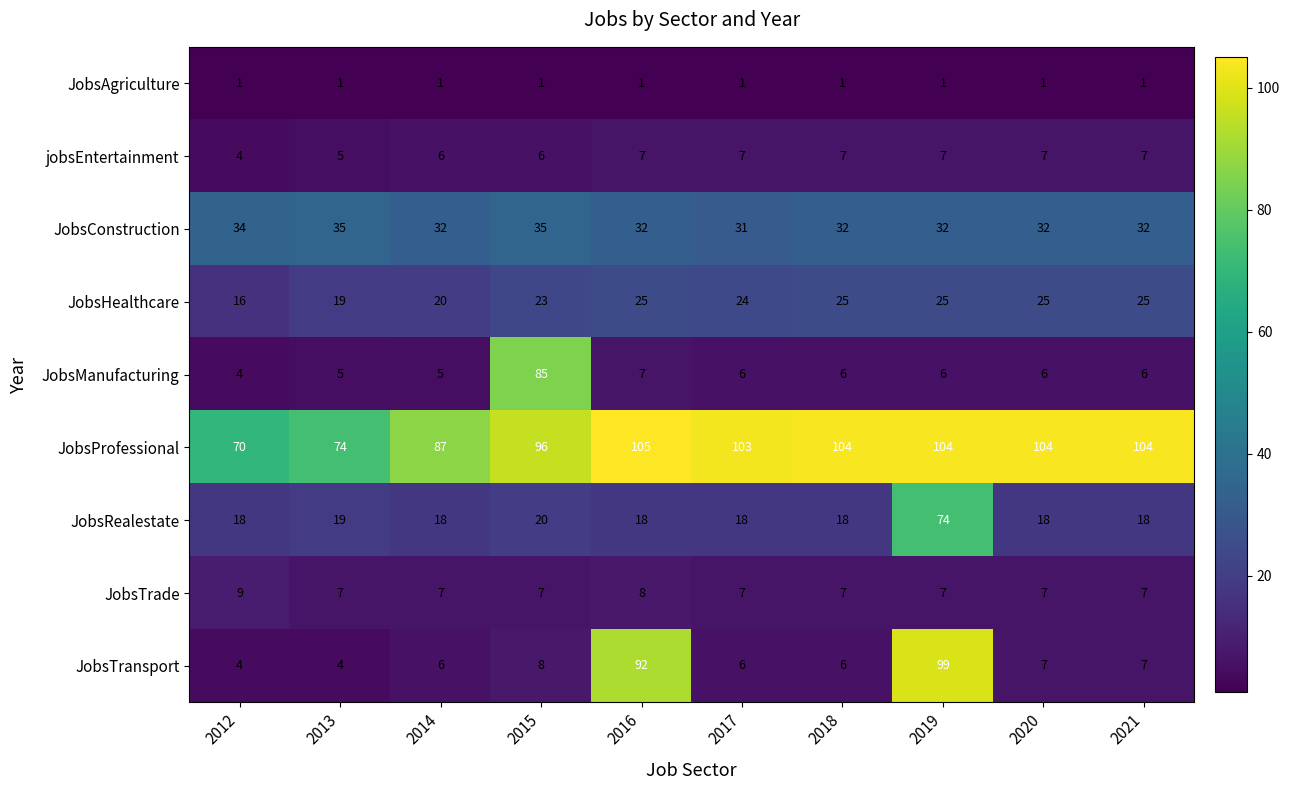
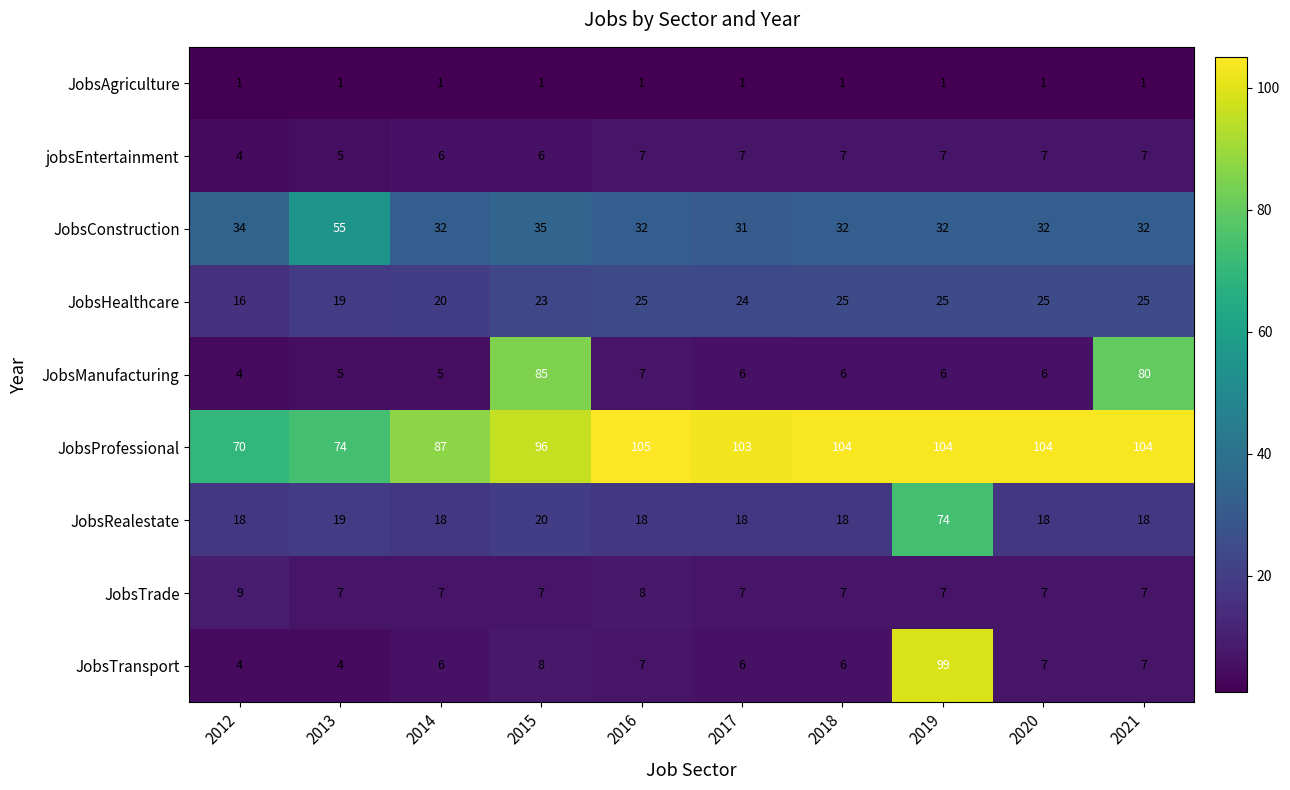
JobsConstruction, 2013: 35 -> 55
JobsManufacturing, 2021: 6 -> 80
JobsTransport, 2016: 92 -> 7
